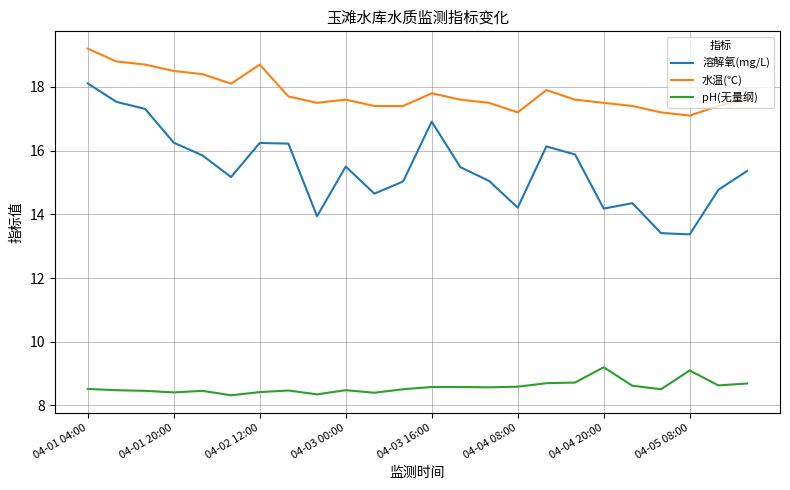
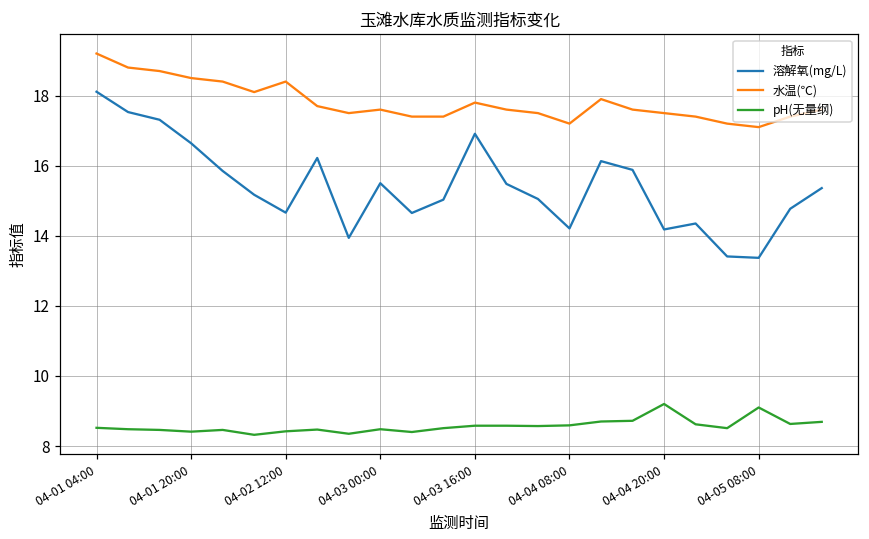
溶解氧(mg/L), 04-01 20:00: 16.3 -> 16.6
溶解氧(mg/L), 04-02 12:00: 16.2 -> 14.7
水温(℃), 04-02 12:00: 18.7 -> 18.4
